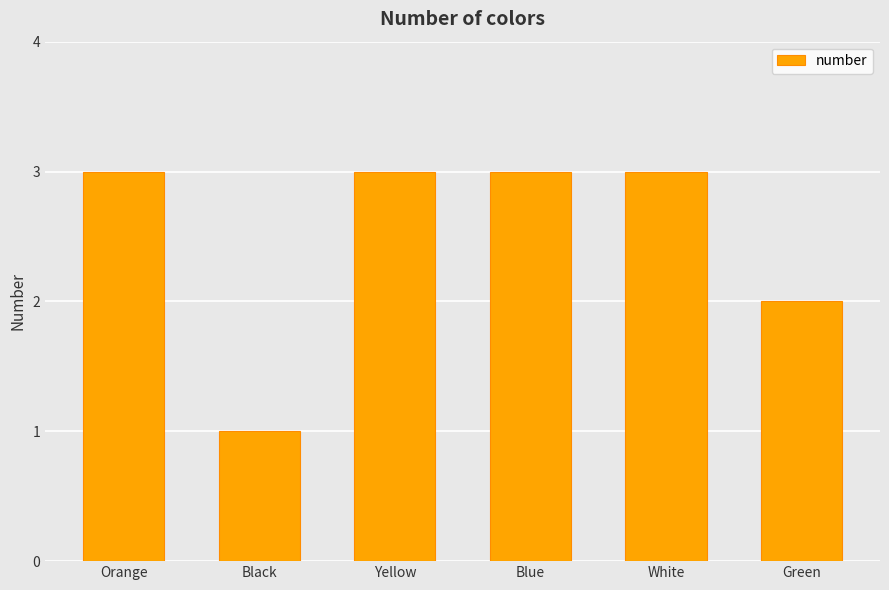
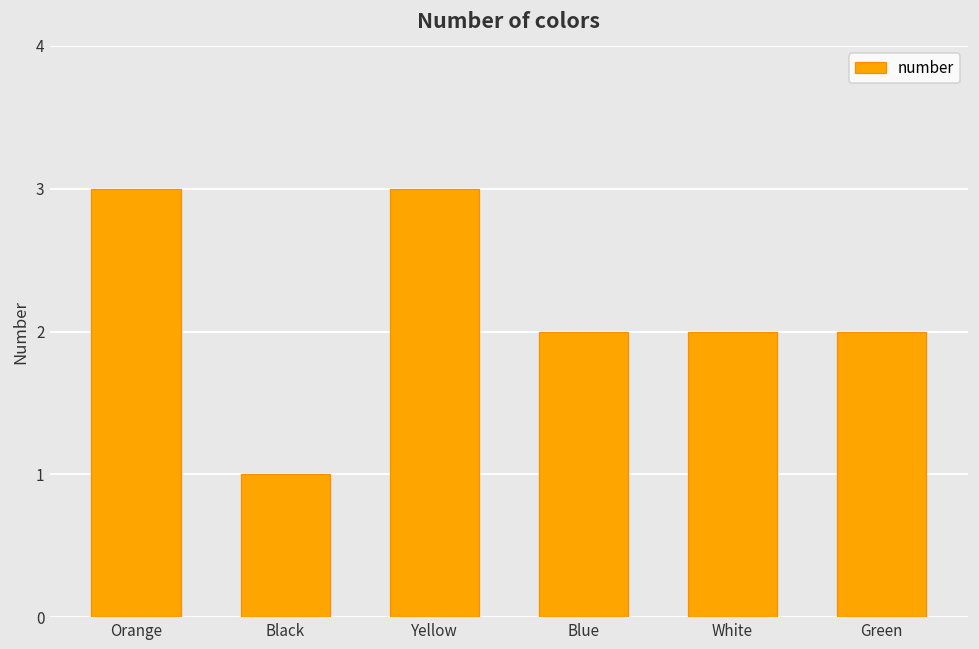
Blue: 3 -> 2
White: 3 -> 2
